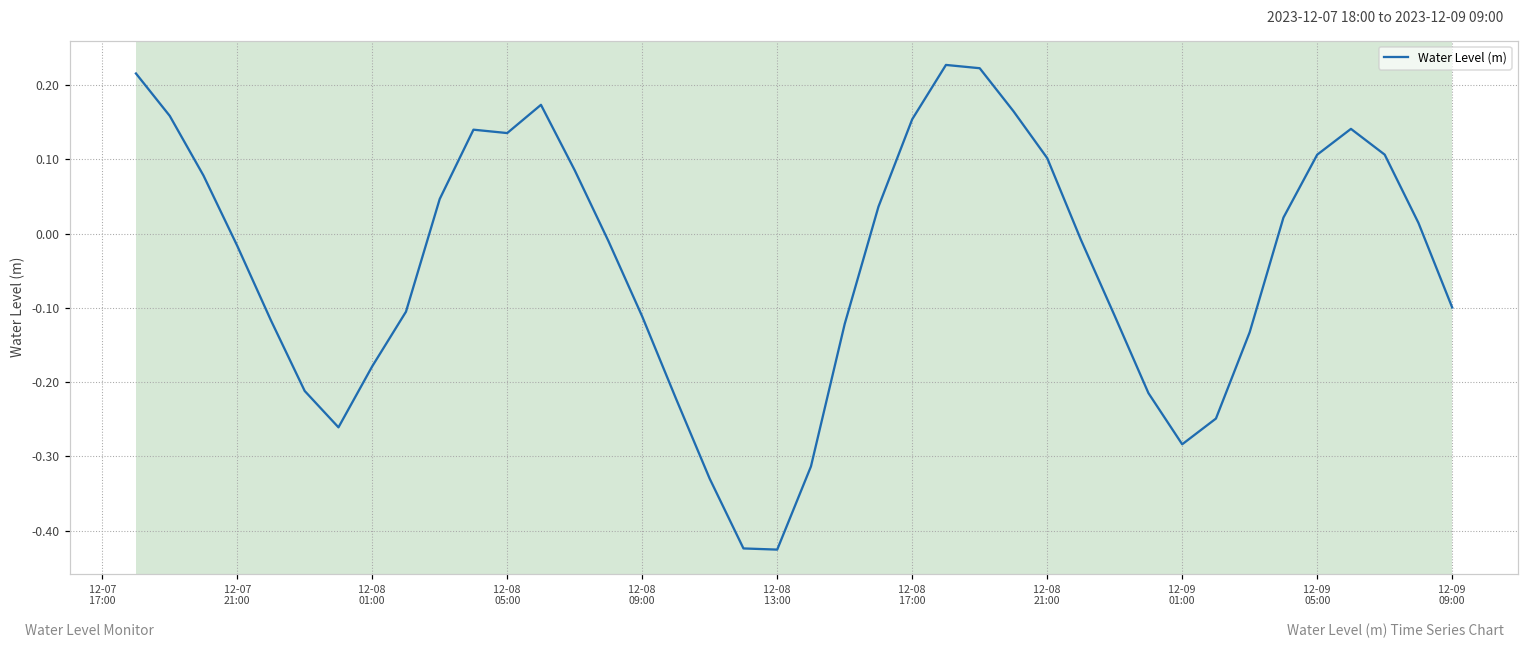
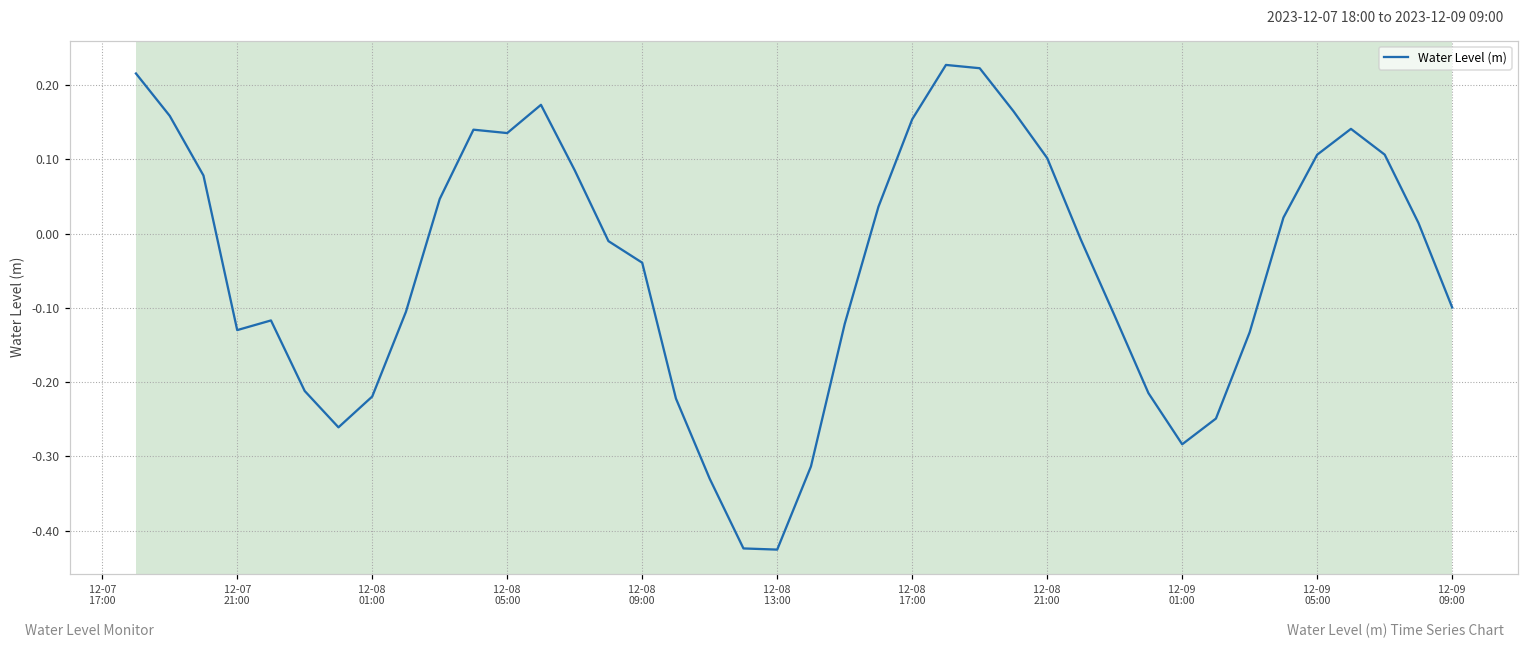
12-07 21:00: -0.02 -> -0.13
12-08 01:00: -0.18 -> -0.22
12-08 09:00: -0.11 -> -0.04
